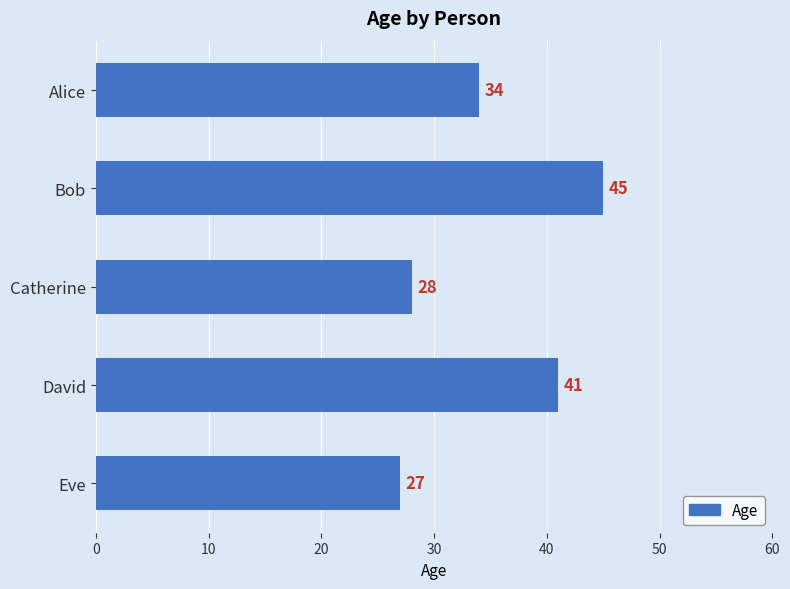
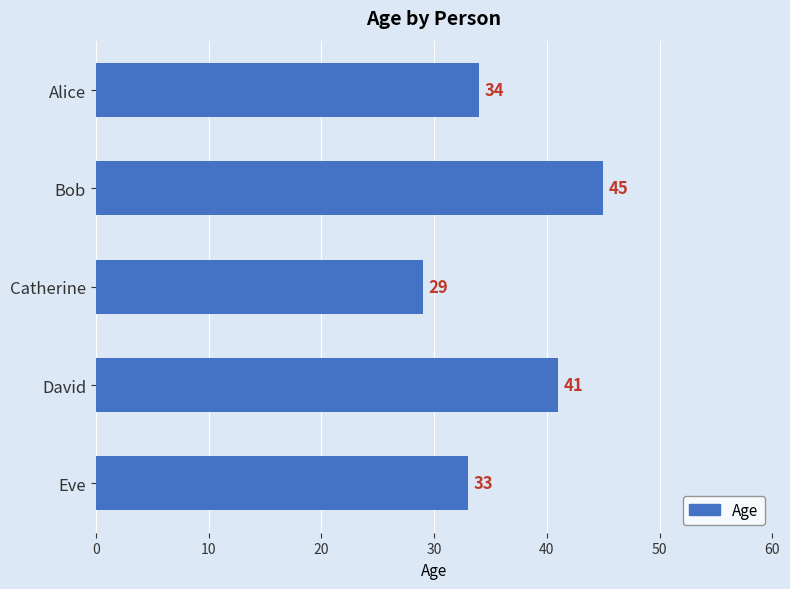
Catherine: 28 -> 29
Eve: 27 -> 33
